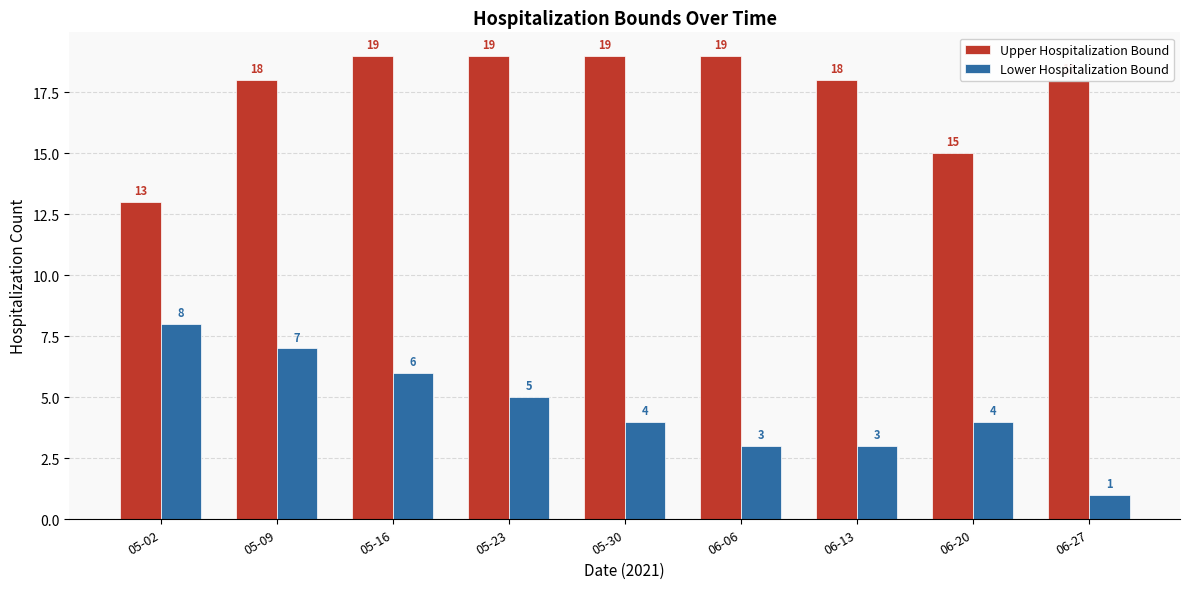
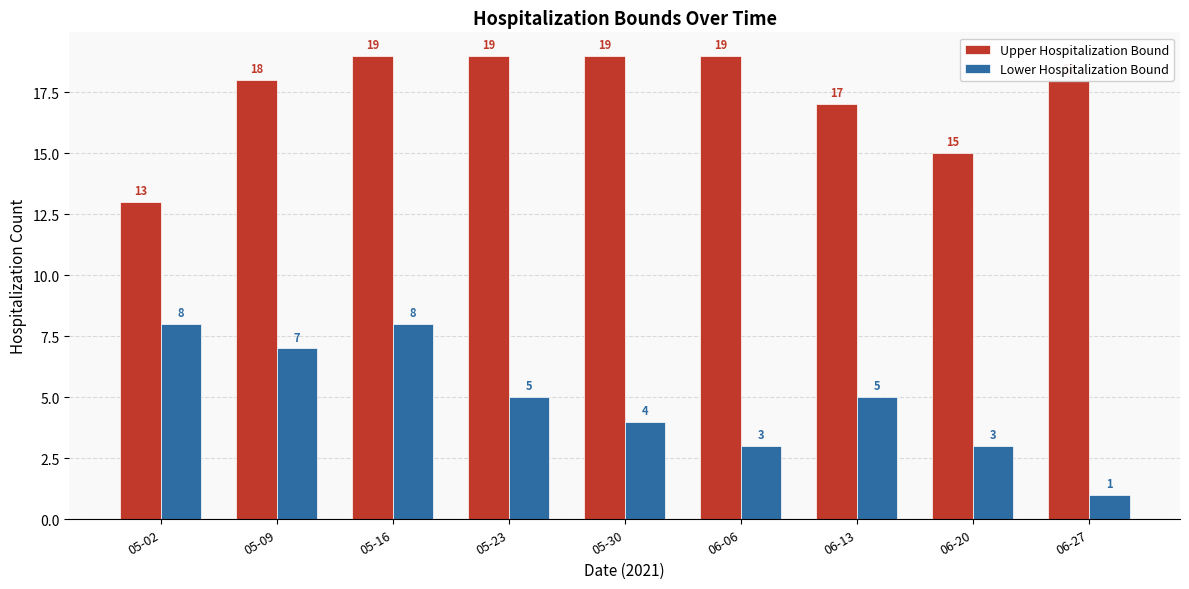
Lower Hospitalization Bound, 05-16: 6 -> 8
Upper Hospitalization Bound, 06-13: 18 -> 17
Lower Hospitalization Bound, 06-13: 3 -> 5
Lower Hospitalization Bound, 06-20: 4 -> 3
